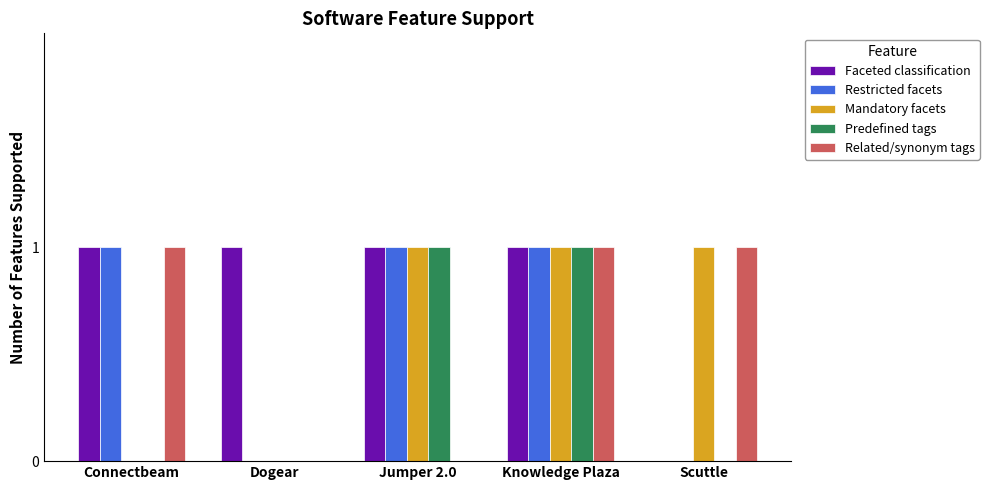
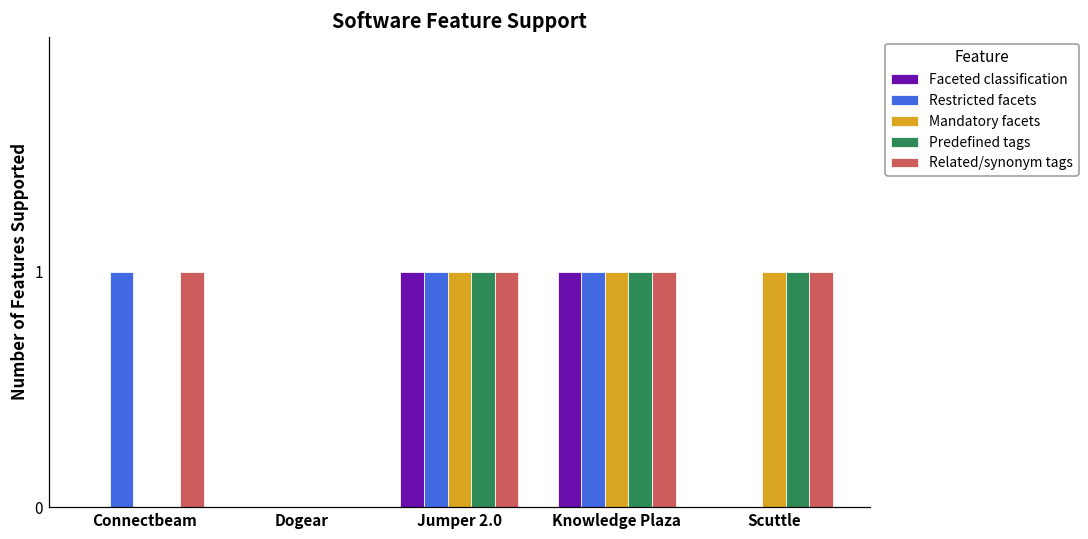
Faceted classification, Connectbeam: 1 -> 0
Faceted classification, Dogear: 1 -> 0
Related/synonym tags, Jumper 2.0: 0 -> 1
Predefined tags, Scuttle: 0 -> 1
